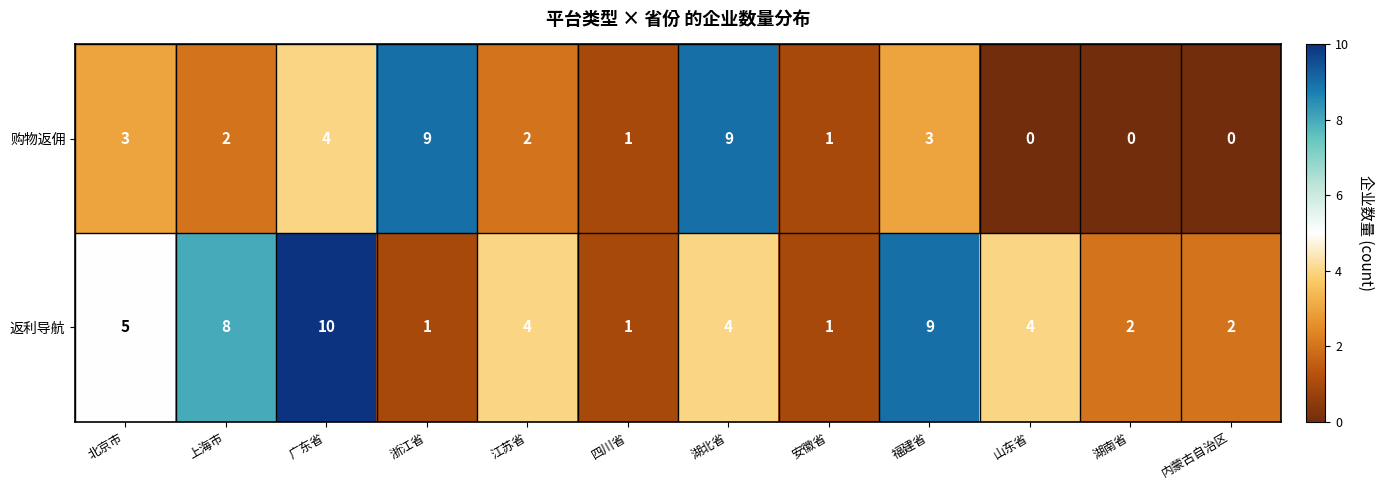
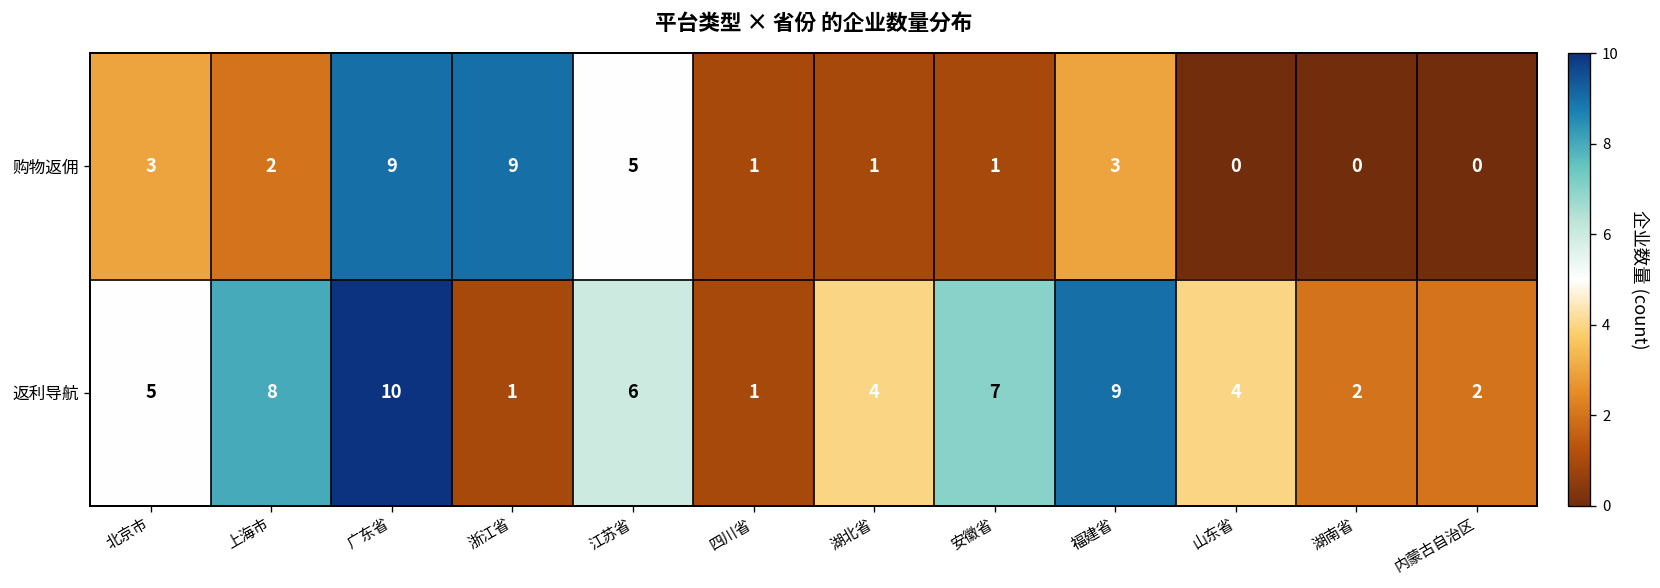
购物返佣, 广东省: 4 -> 9
购物返佣, 江苏省: 2 -> 5
购物返佣, 湖北省: 9 -> 1
返利导航, 江苏省: 4 -> 6
返利导航, 安徽省: 1 -> 7
